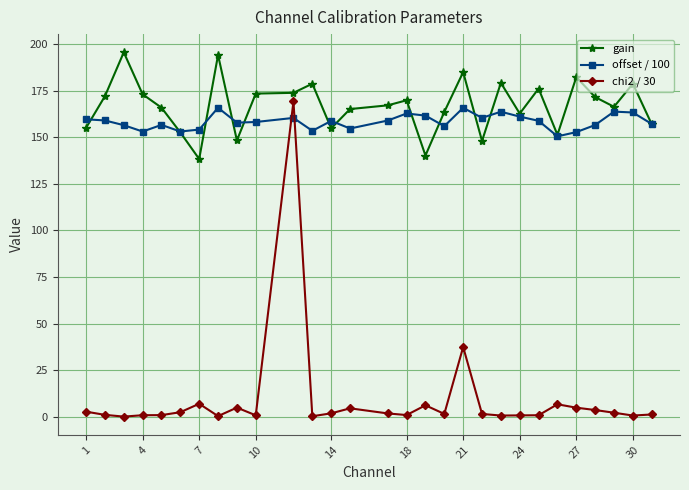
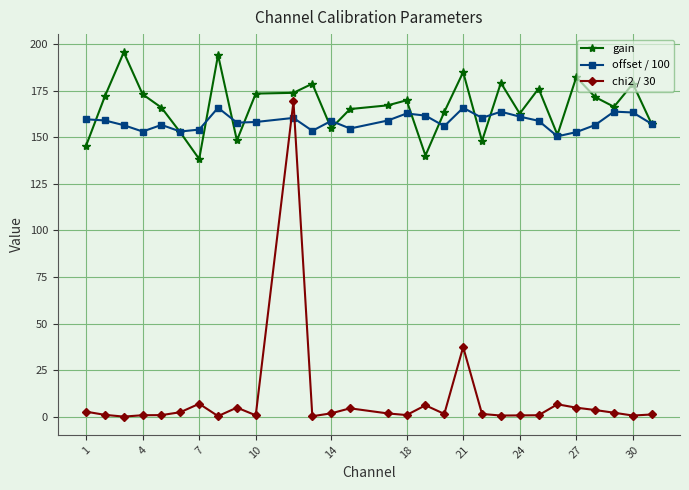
gain, 1: 155 -> 145
